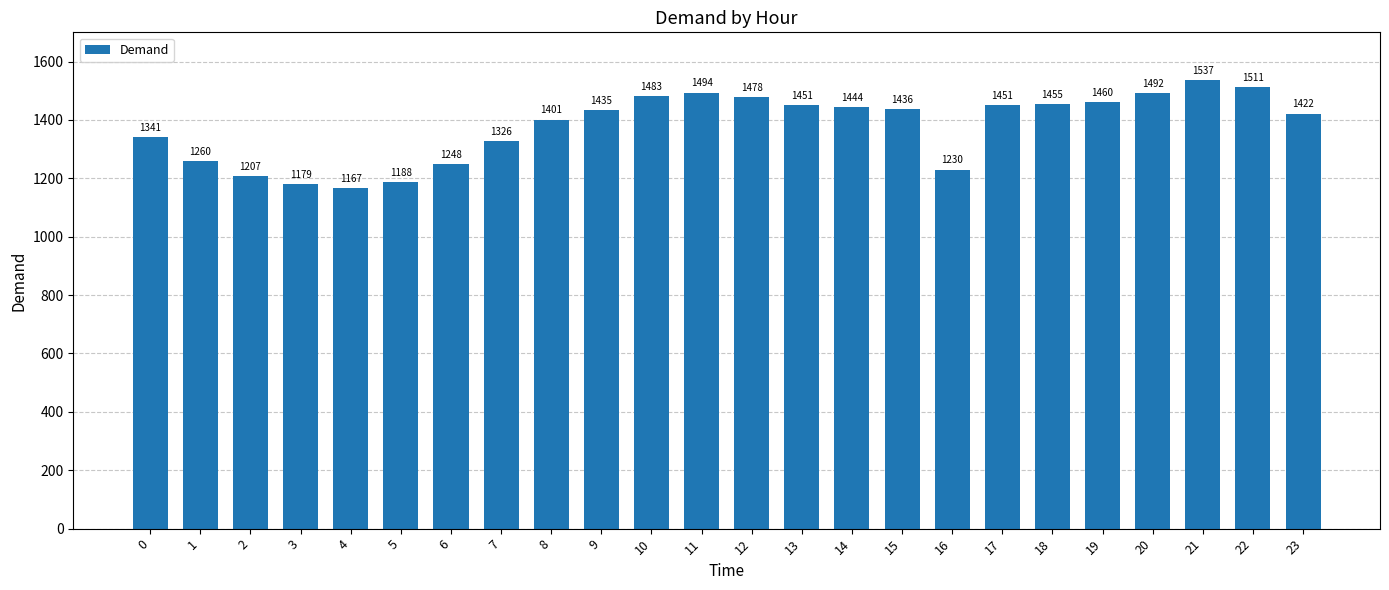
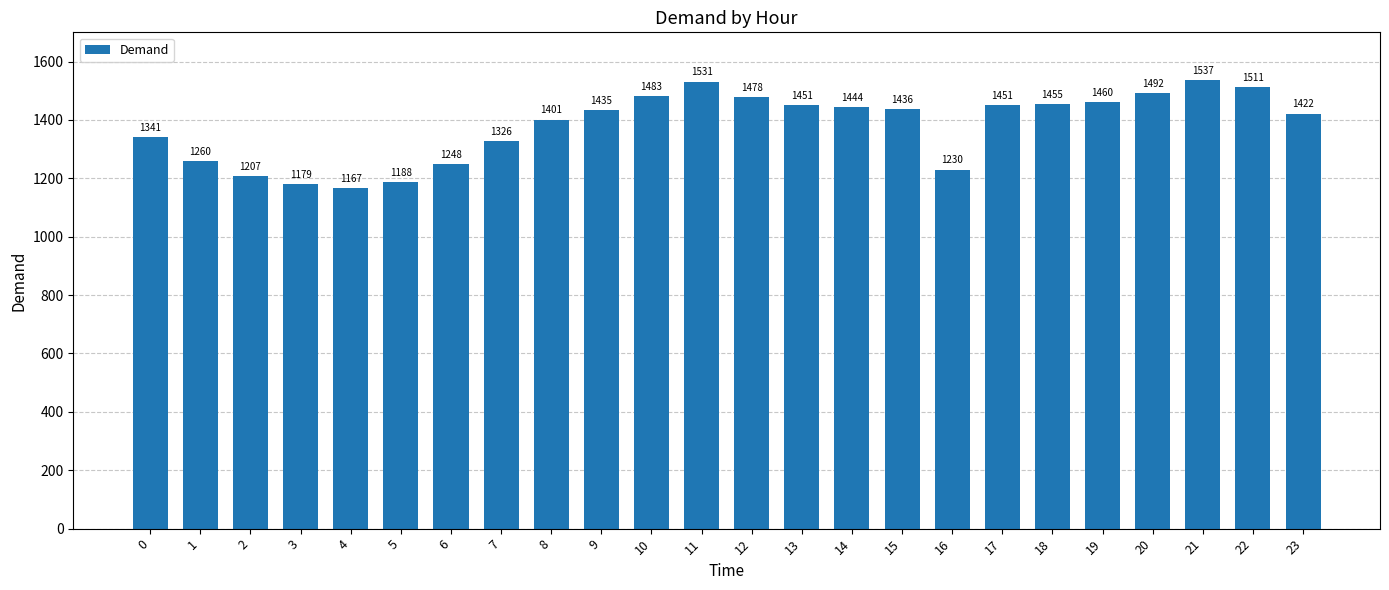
11: 1494 -> 1531
